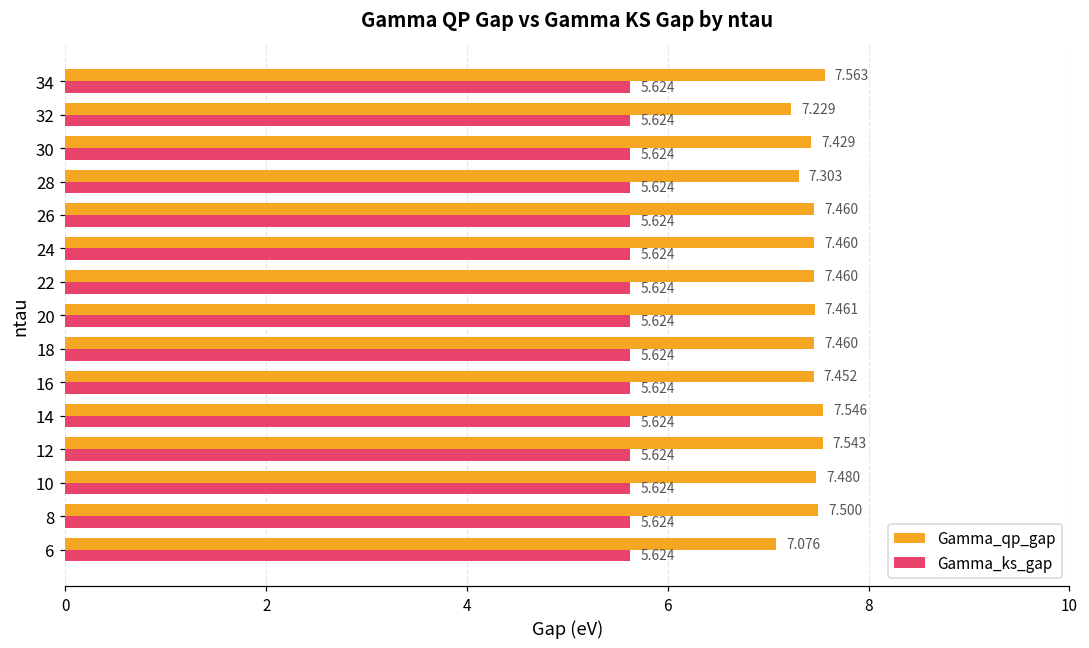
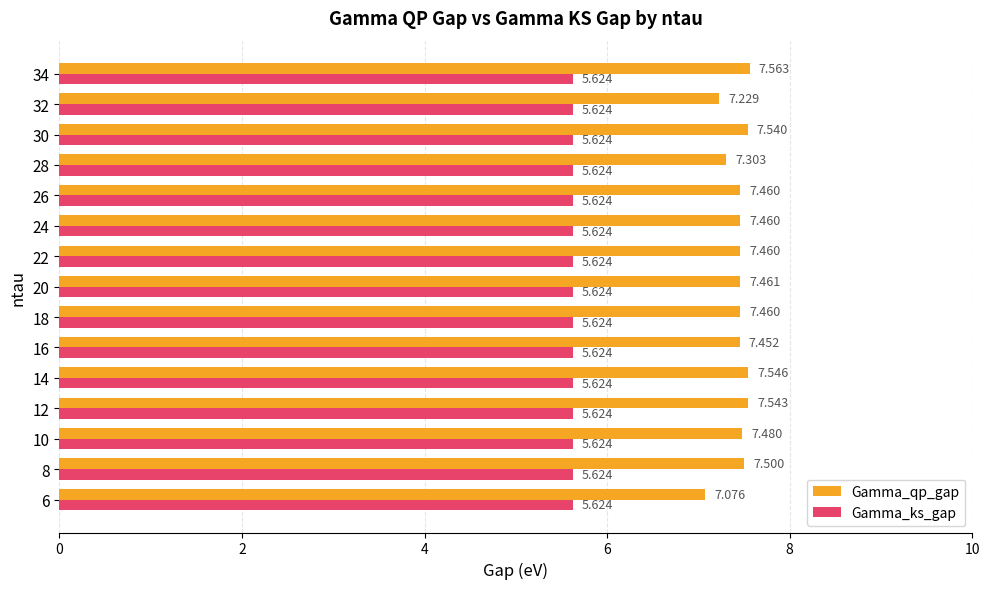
Gamma_qp_gap, 30: 7.429 -> 7.540
